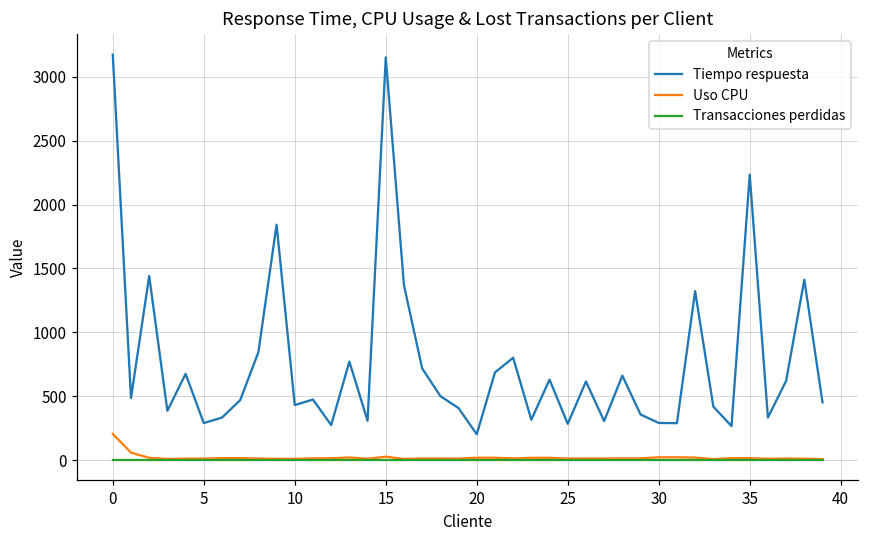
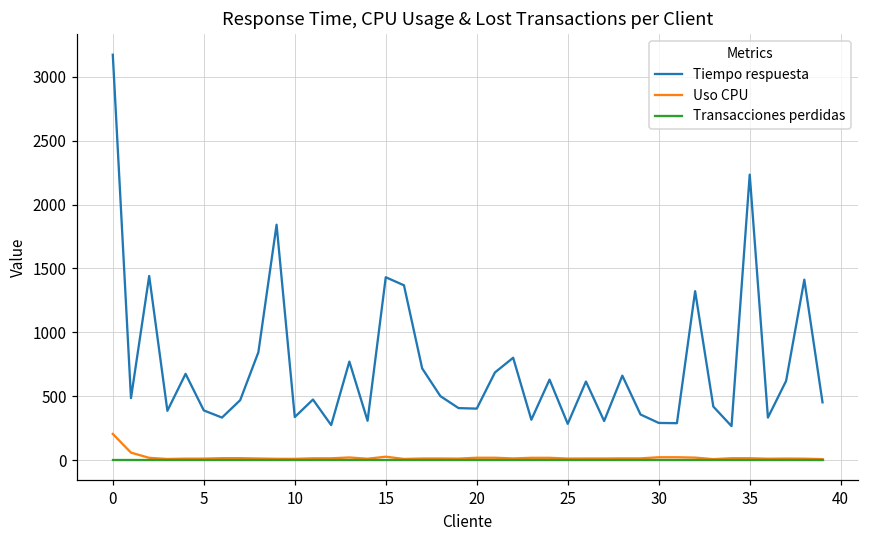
Tiempo respuesta, 5: 290 -> 390
Tiempo respuesta, 10: 430 -> 340
Tiempo respuesta, 15: 3150 -> 1430
Tiempo respuesta, 20: 200 -> 400
